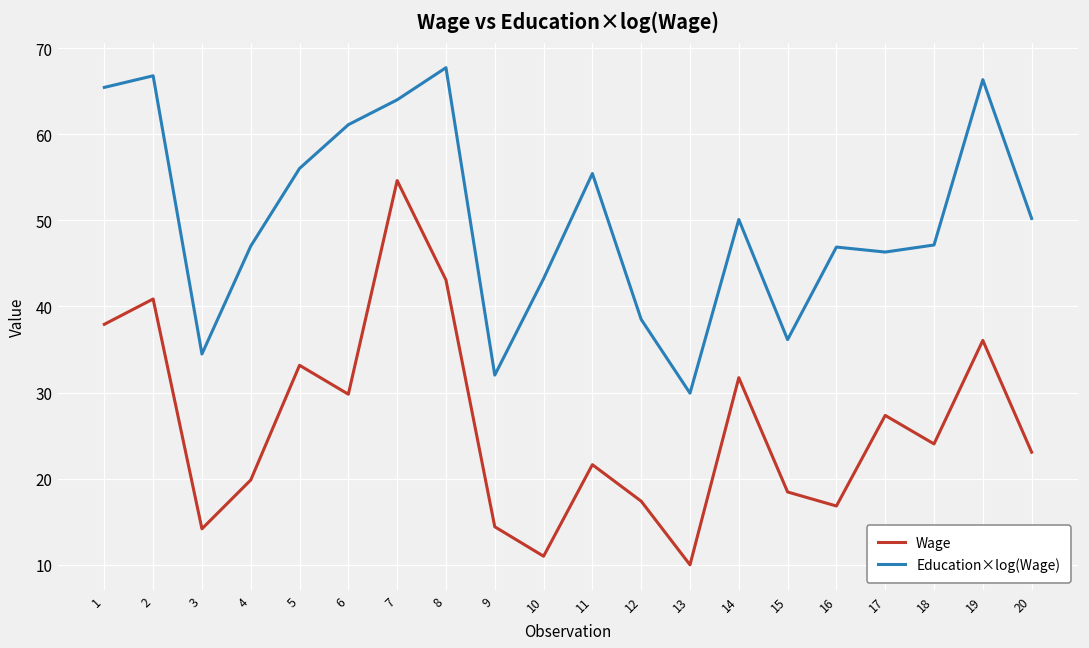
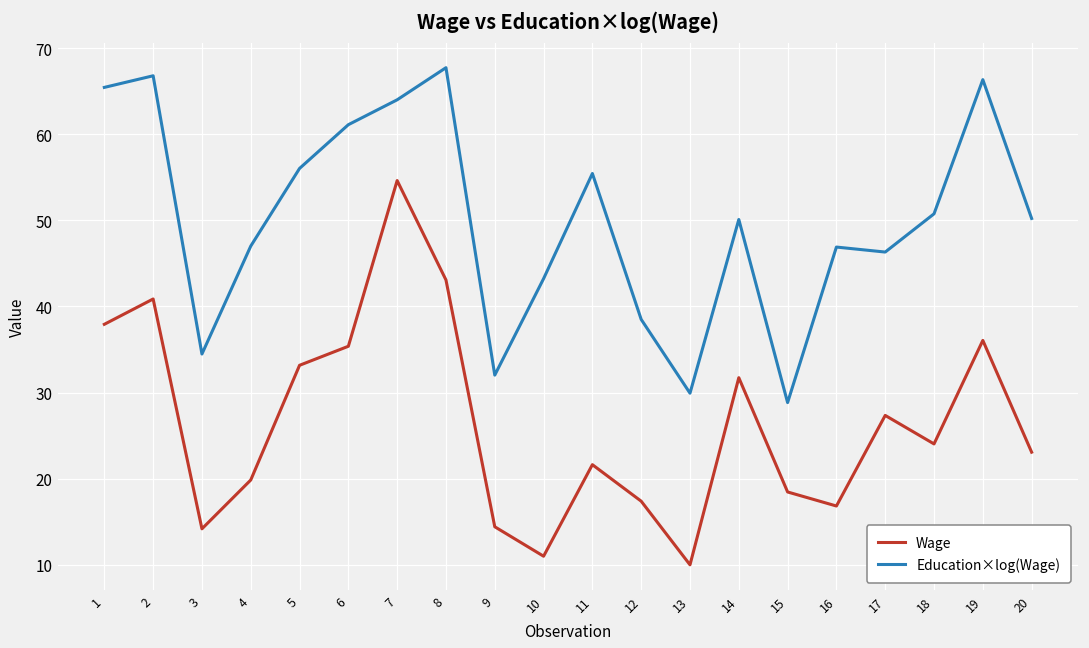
Wage, 6: 30 -> 35
Education×log(Wage), 15: 36 -> 29
Education×log(Wage), 18: 47 -> 51
